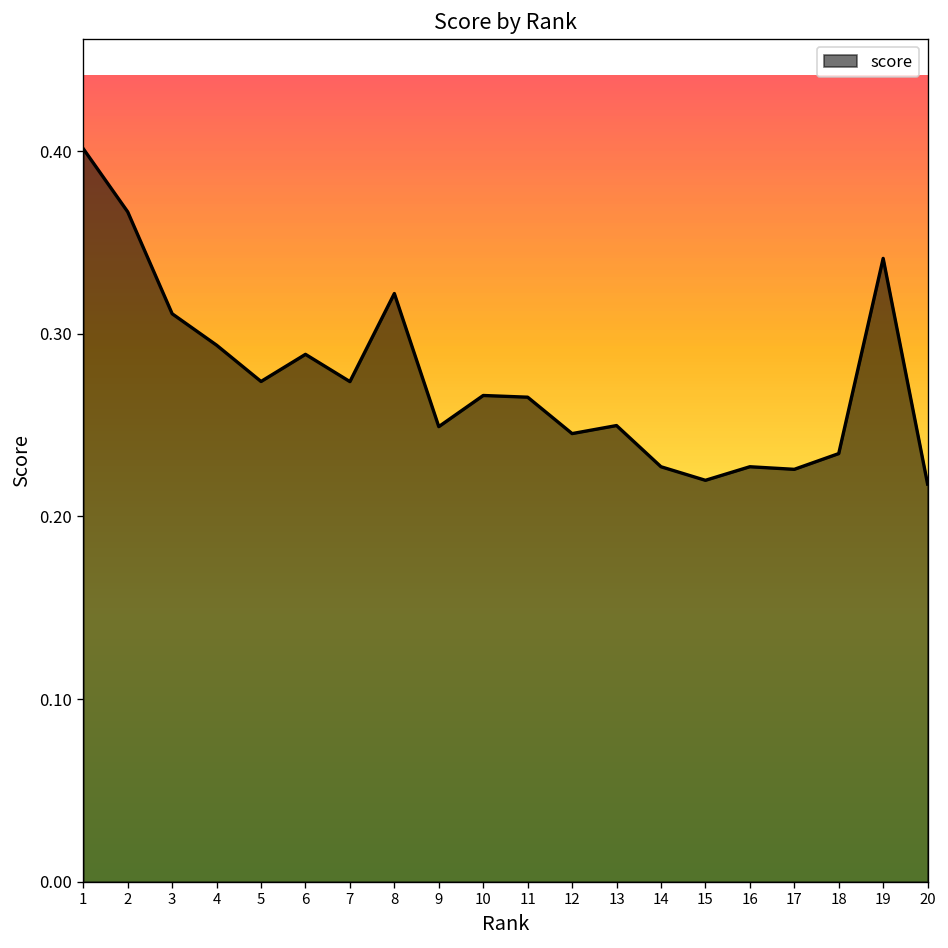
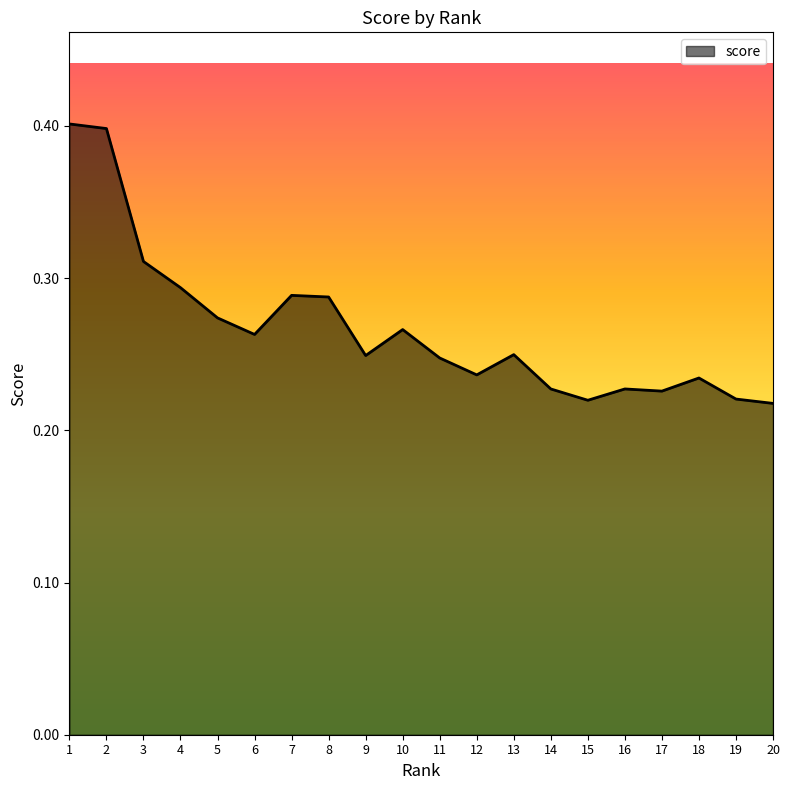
2: 0.367 -> 0.398
6: 0.289 -> 0.263
7: 0.274 -> 0.289
8: 0.322 -> 0.288
11: 0.265 -> 0.248
12: 0.245 -> 0.236
19: 0.341 -> 0.221
